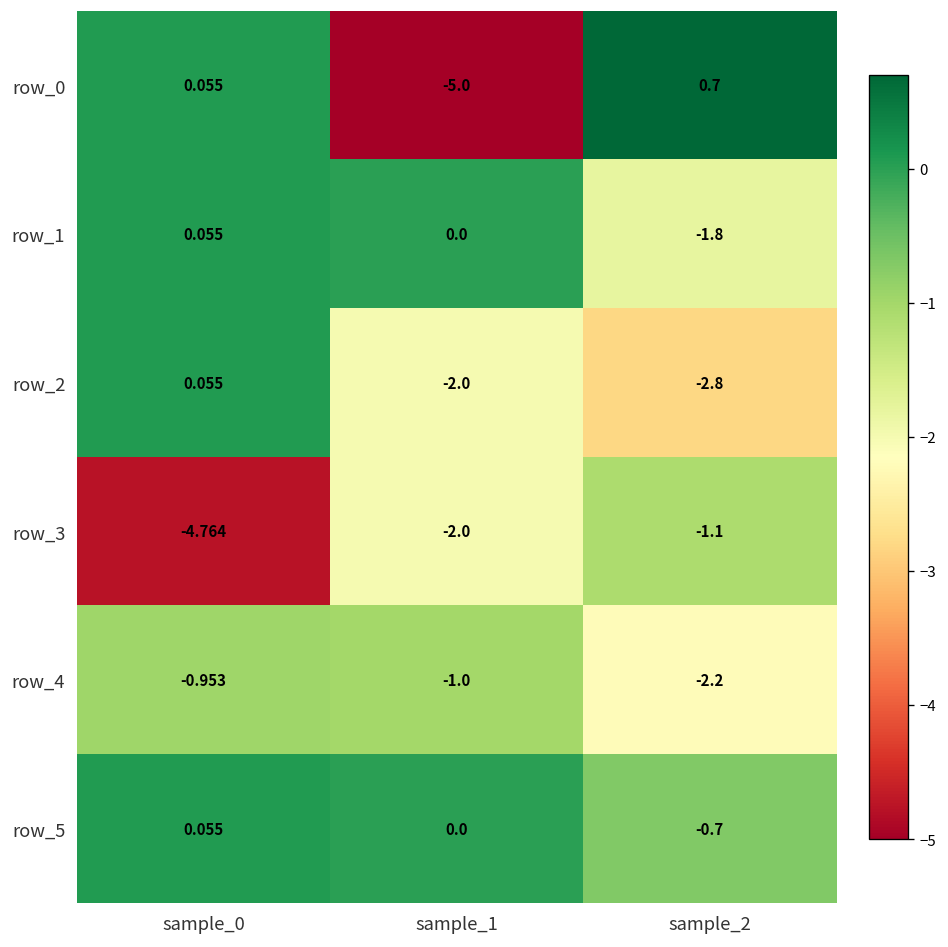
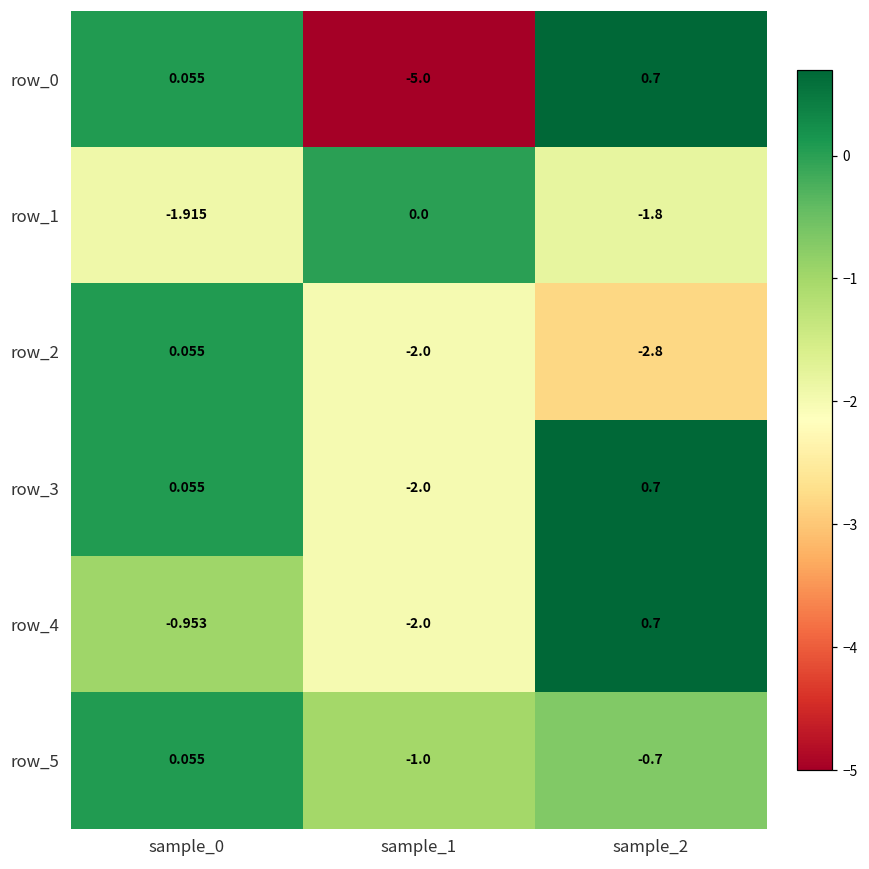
row_1, sample_0: 0.055 -> -1.915
row_3, sample_0: -4.764 -> 0.055
row_3, sample_2: -1.1 -> 0.7
row_4, sample_1: -1.0 -> -2.0
row_4, sample_2: -2.2 -> 0.7
row_5, sample_1: 0.0 -> -1.0
